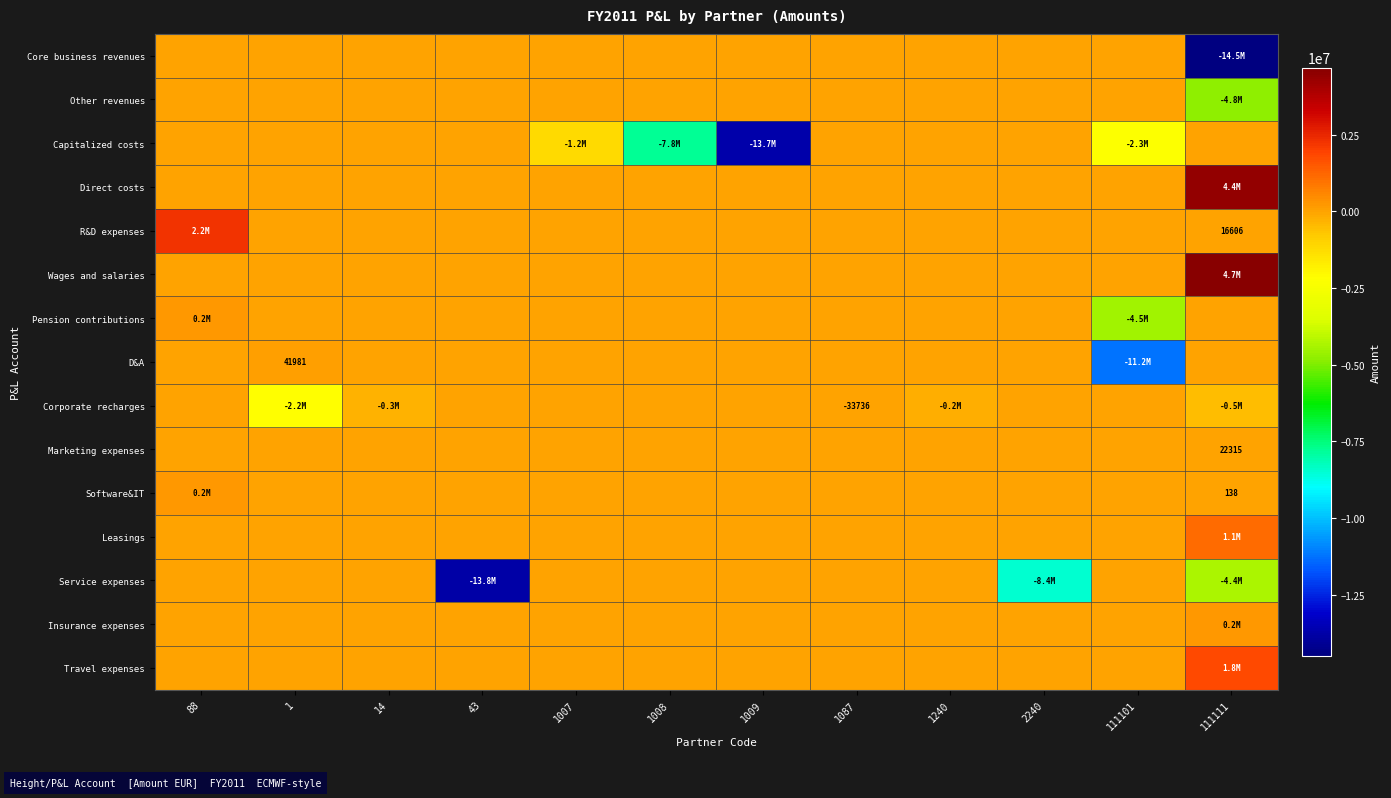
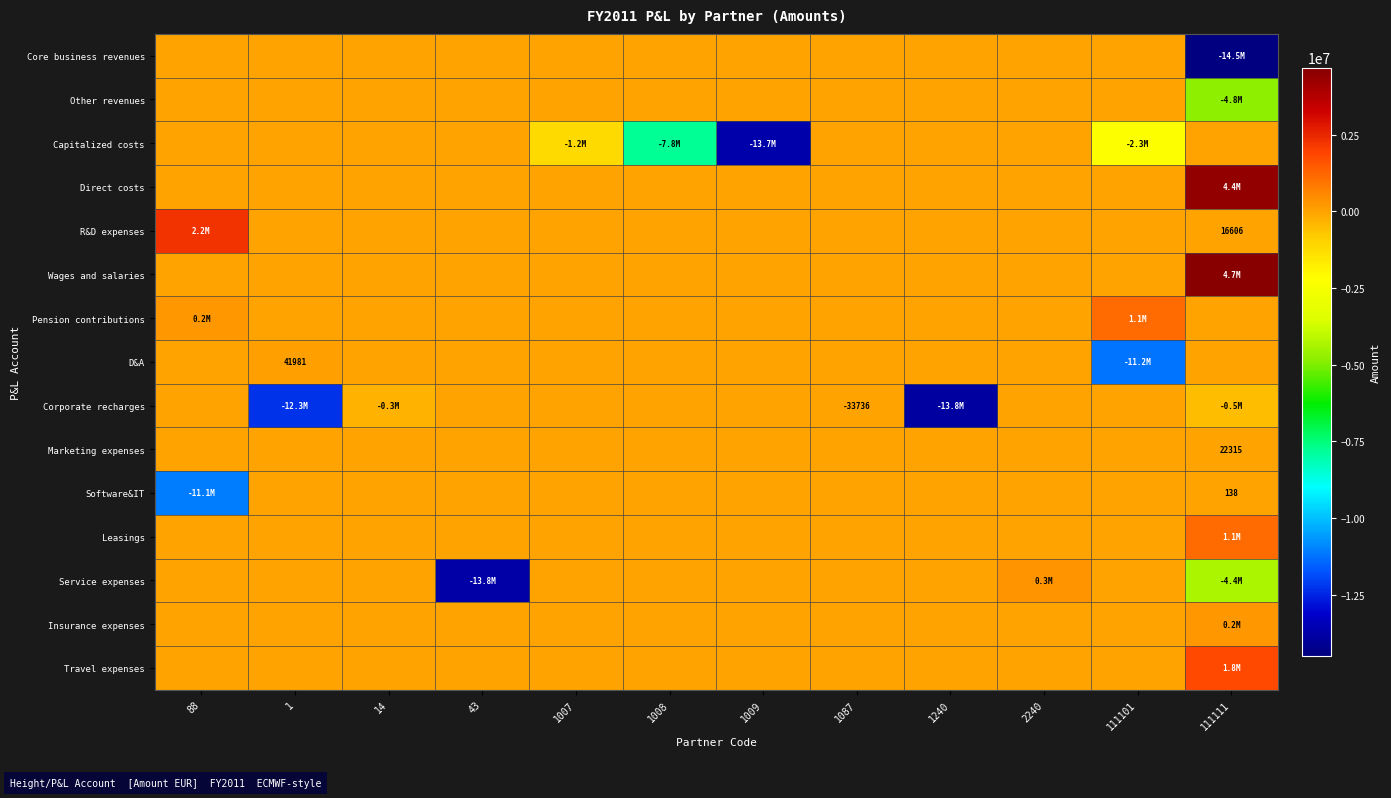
Pension contributions, 111101: -4.5M -> 1.1M
Corporate recharges, 1: -2.2M -> -12.3M
Corporate recharges, 1240: -0.2M -> -13.8M
Software&IT, 88: 0.2M -> -11.1M
Service expenses, 2240: -8.4M -> 0.3M
